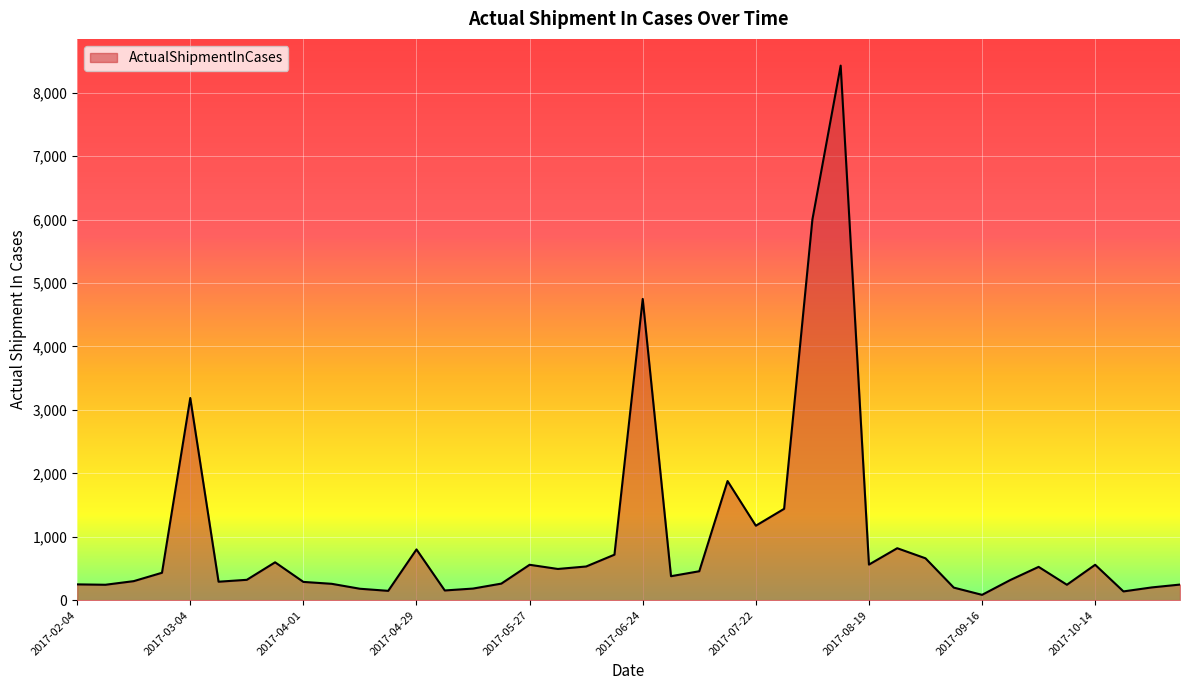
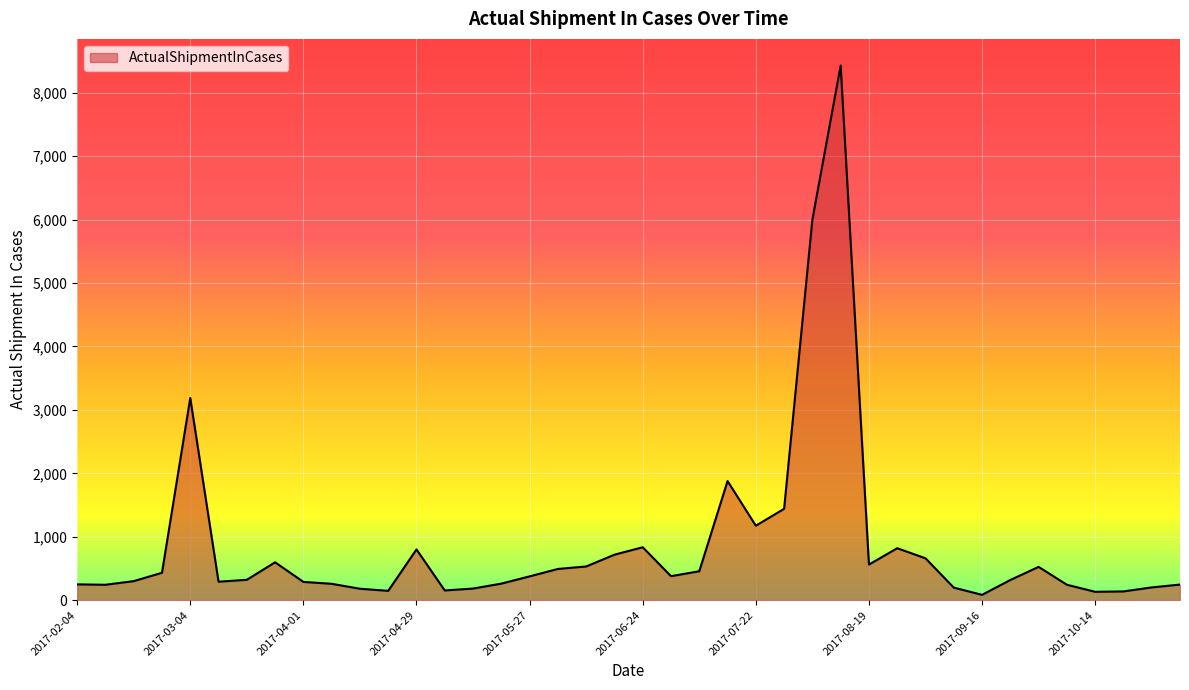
2017-05-27: 600 -> 400
2017-06-24: 4,700 -> 800
2017-10-14: 600 -> 100
